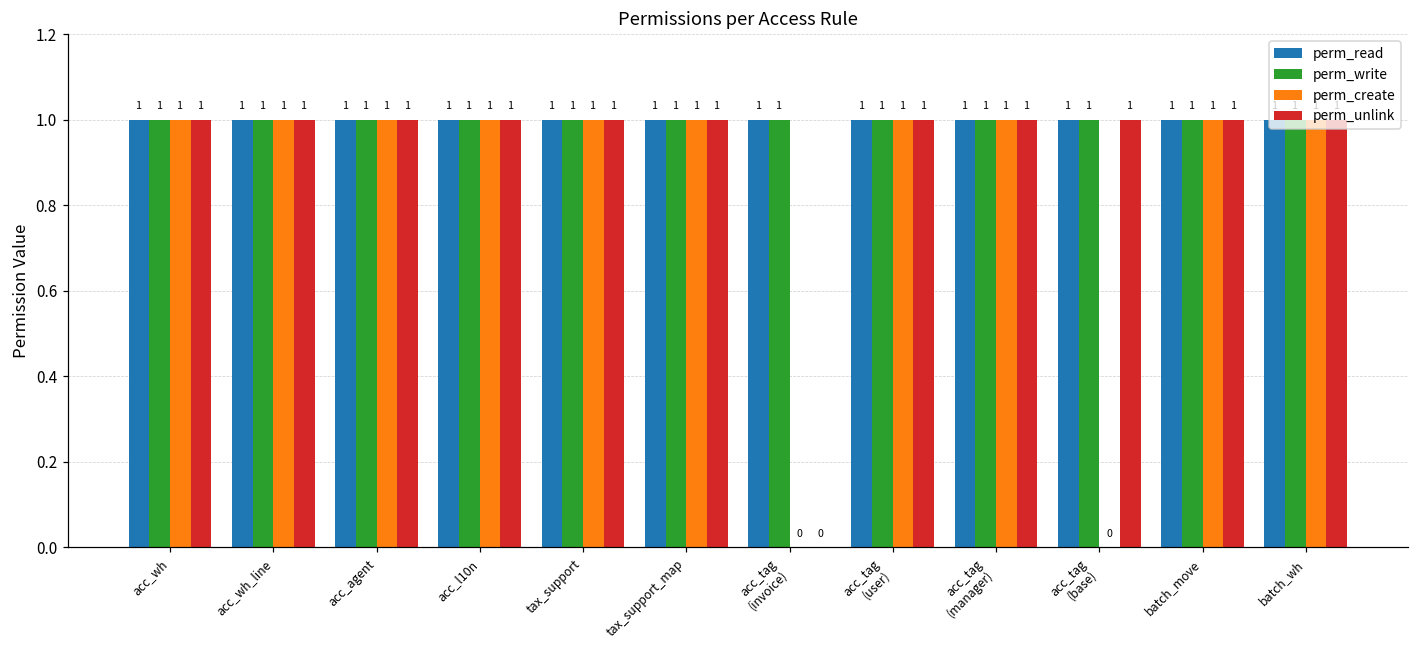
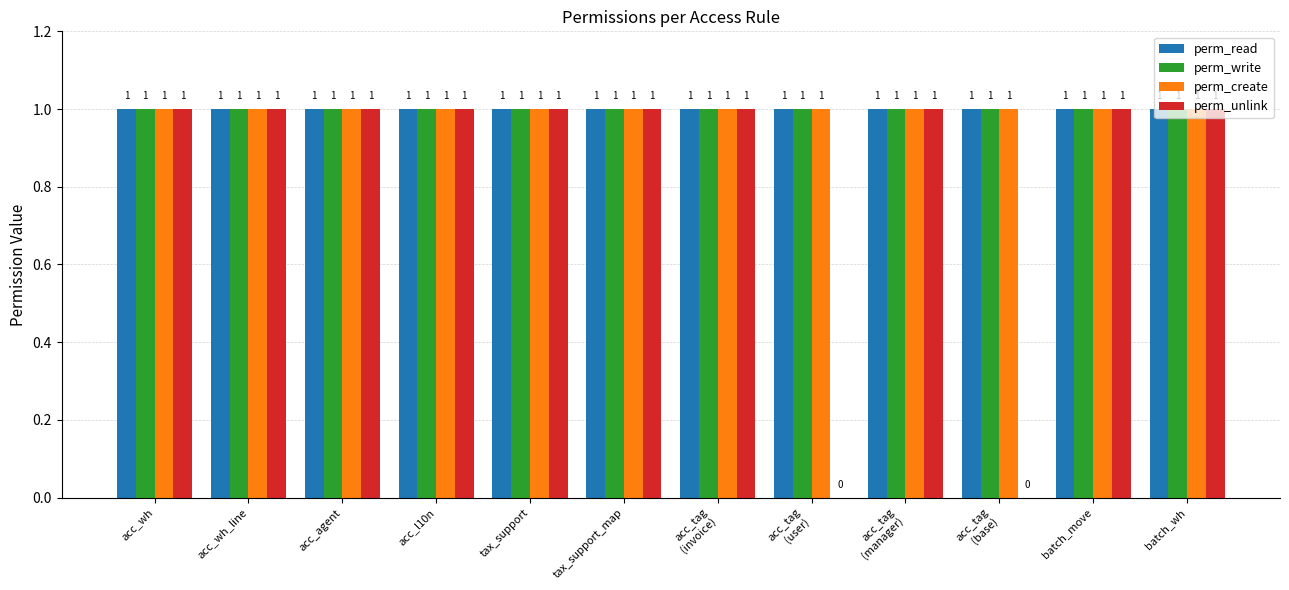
perm_create, acc_tag (invoice): 0 -> 1
perm_unlink, acc_tag (invoice): 0 -> 1
perm_unlink, acc_tag (user): 1 -> 0
perm_create, acc_tag (base): 0 -> 1
perm_unlink, acc_tag (base): 1 -> 0
